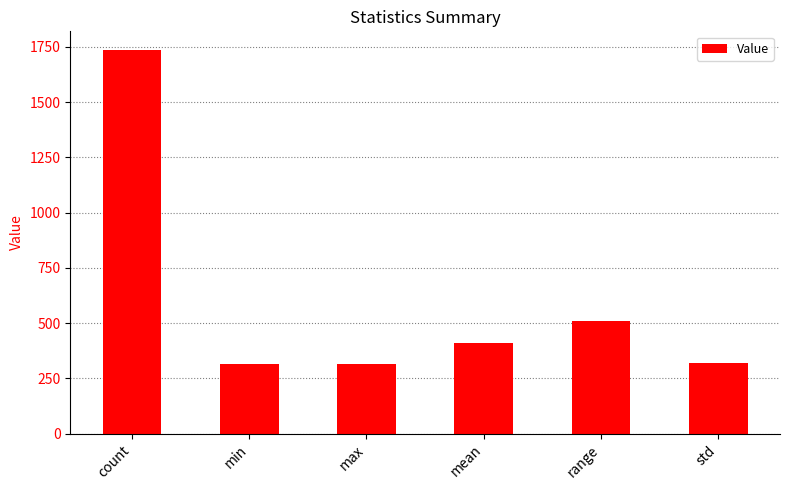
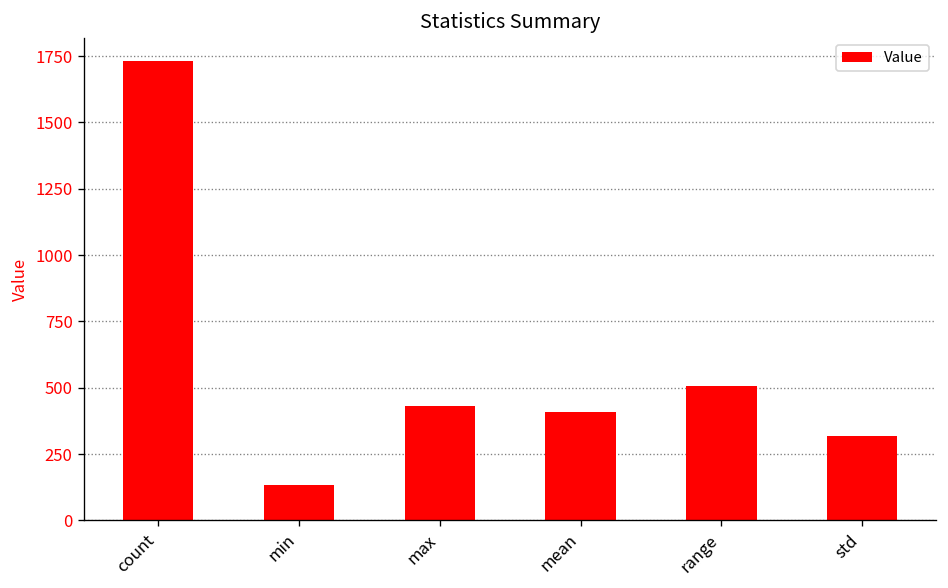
min: 320 -> 130
max: 320 -> 430
